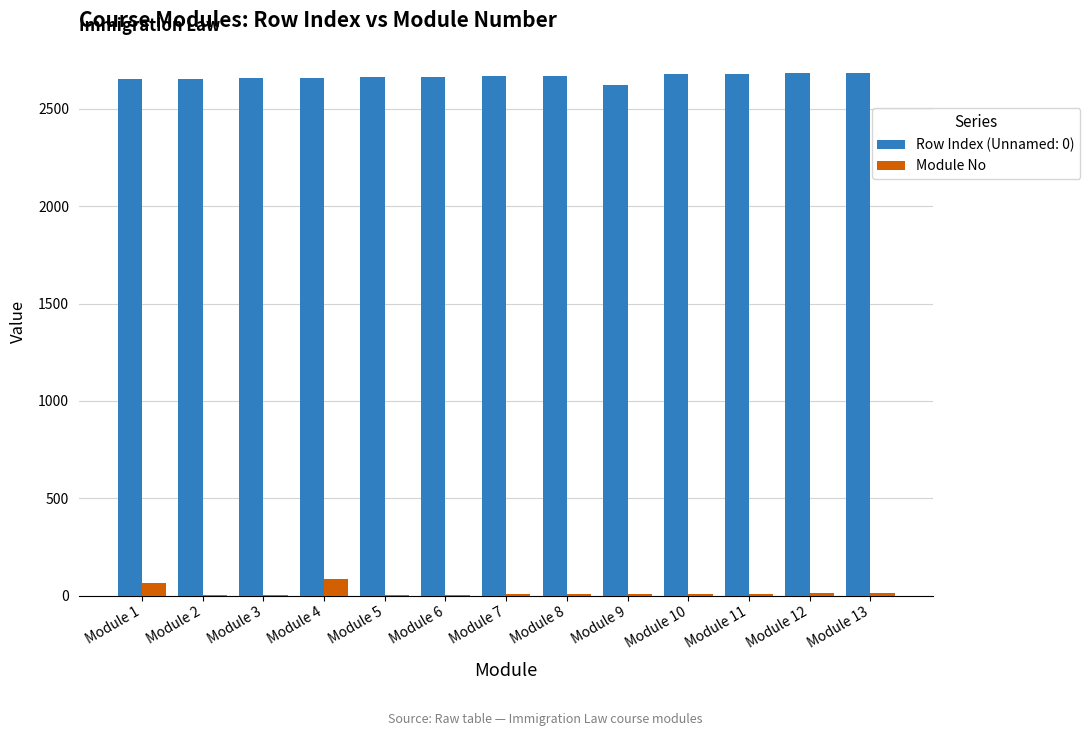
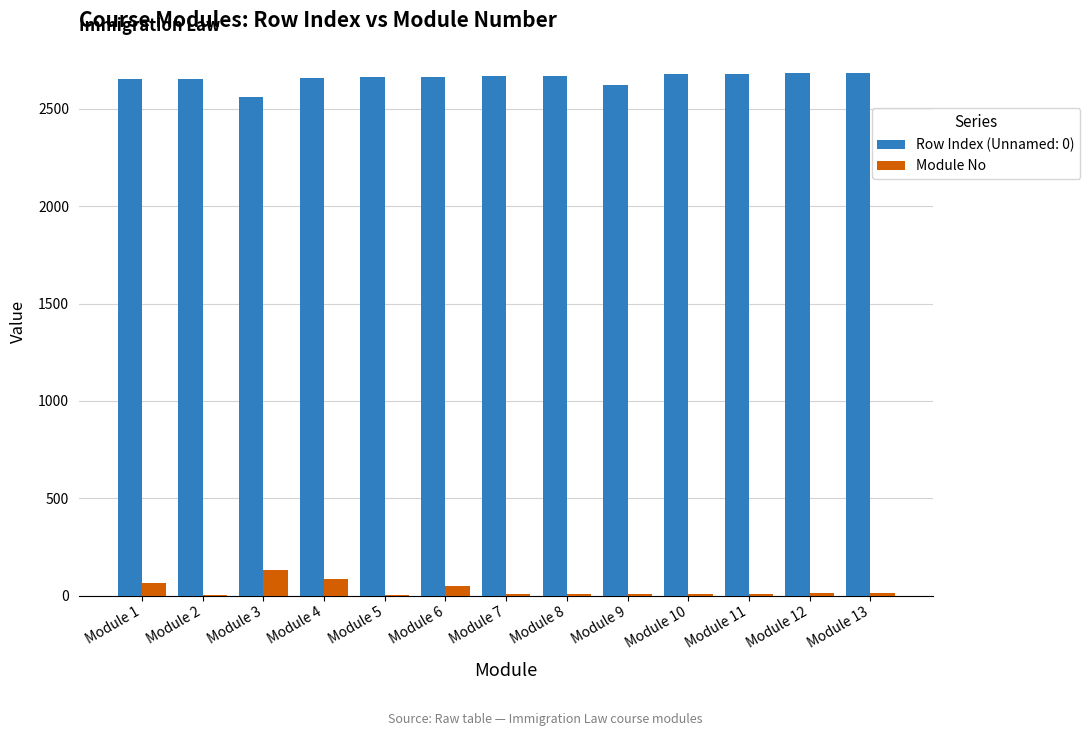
Row Index (Unnamed: 0), Module 3: 2660 -> 2560
Module No, Module 3: 0 -> 130
Module No, Module 6: 10 -> 50
